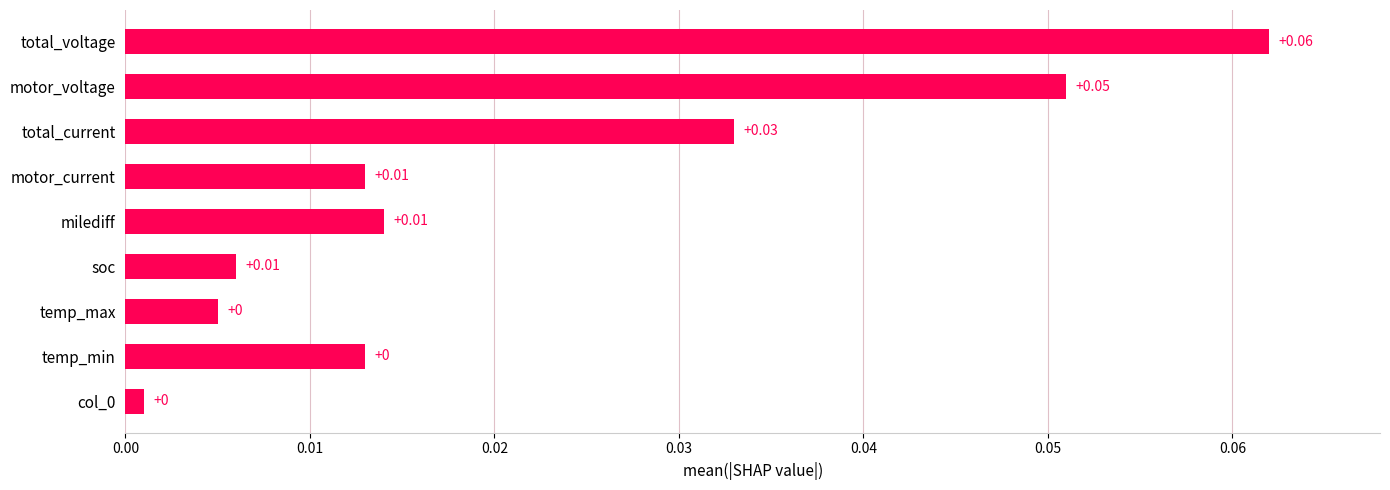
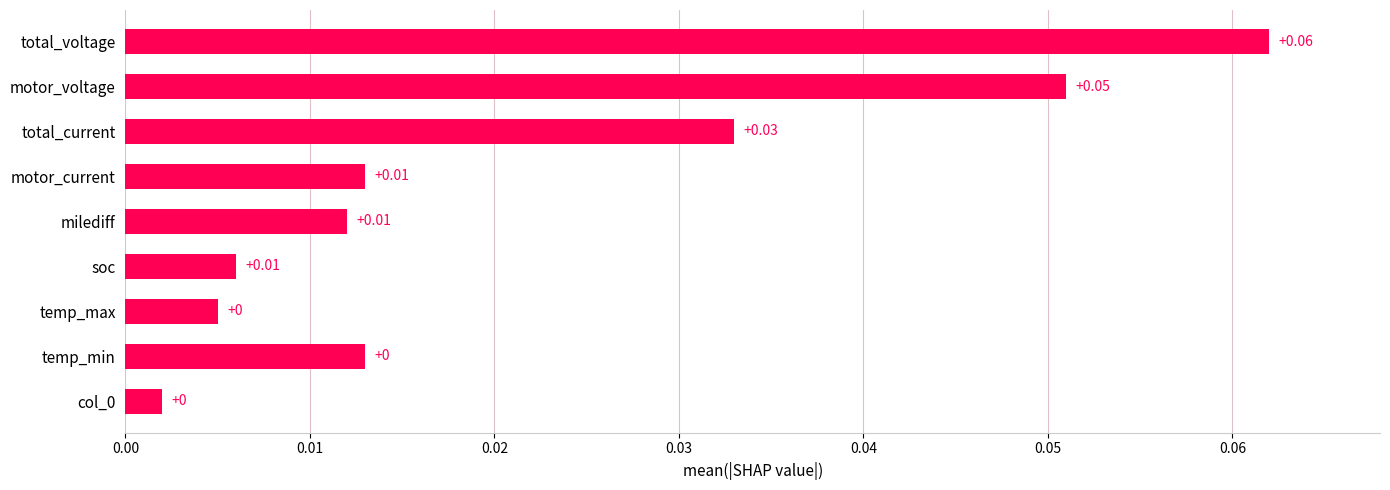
milediff: 0.014 -> 0.012
col_0: 0.001 -> 0.002
